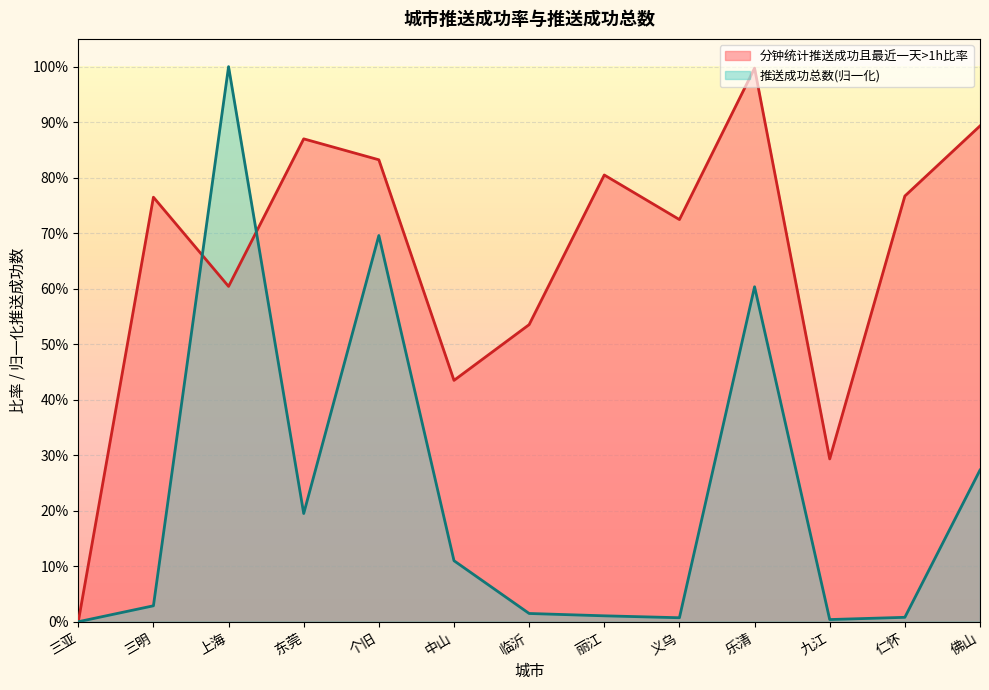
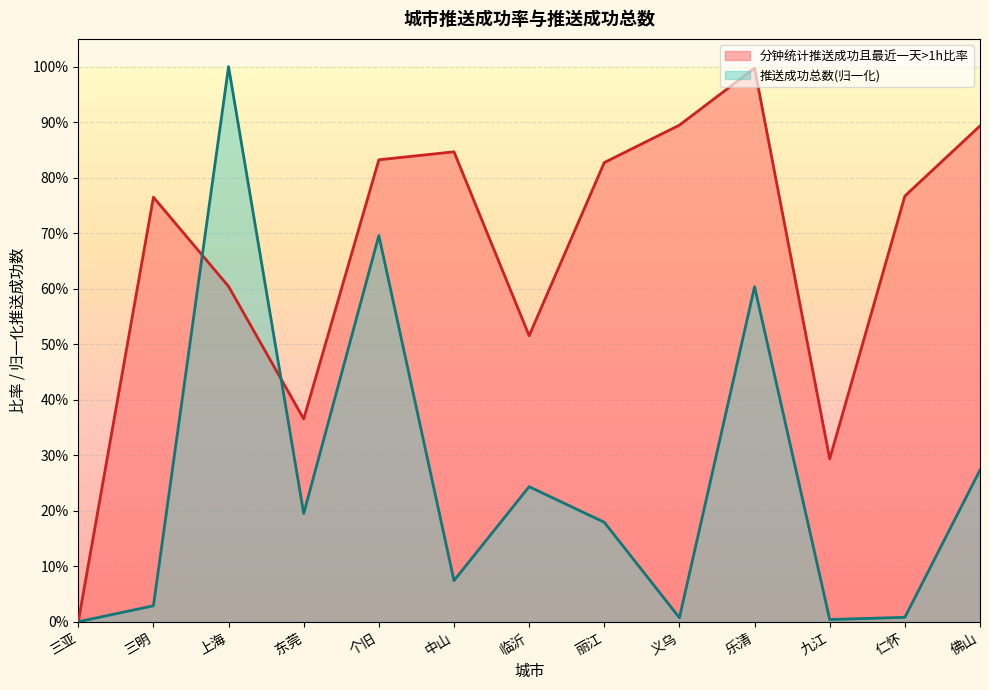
分钟统计推送成功且最近一天>1h比率, 东莞: 87% -> 37%
分钟统计推送成功且最近一天>1h比率, 中山: 43% -> 85%
推送成功总数(归一化), 中山: 11% -> 7%
分钟统计推送成功且最近一天>1h比率, 临沂: 54% -> 52%
推送成功总数(归一化), 临沂: 1% -> 24%
分钟统计推送成功且最近一天>1h比率, 丽江: 80% -> 83%
推送成功总数(归一化), 丽江: 1% -> 18%
分钟统计推送成功且最近一天>1h比率, 义乌: 72% -> 89%
